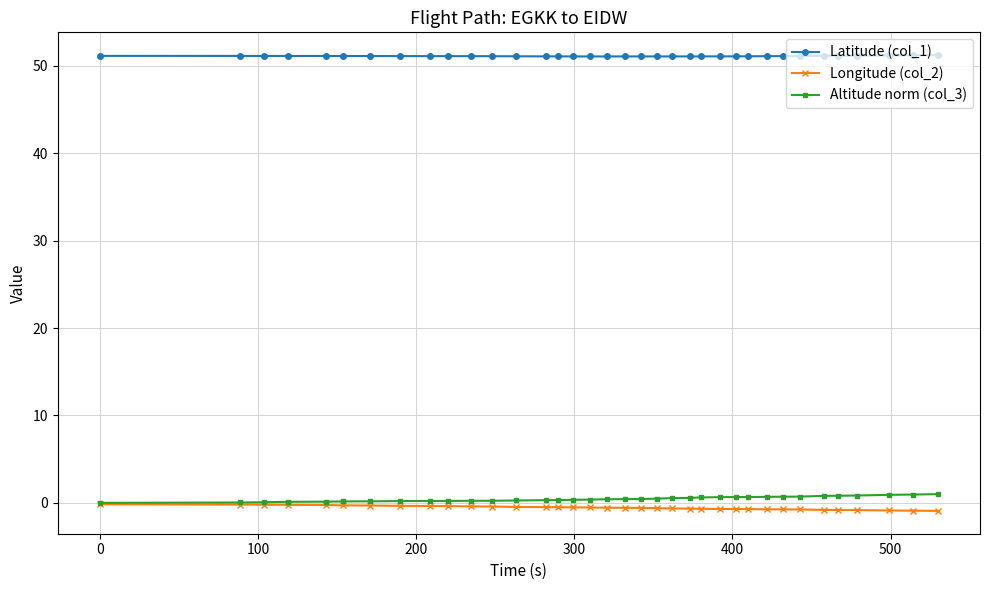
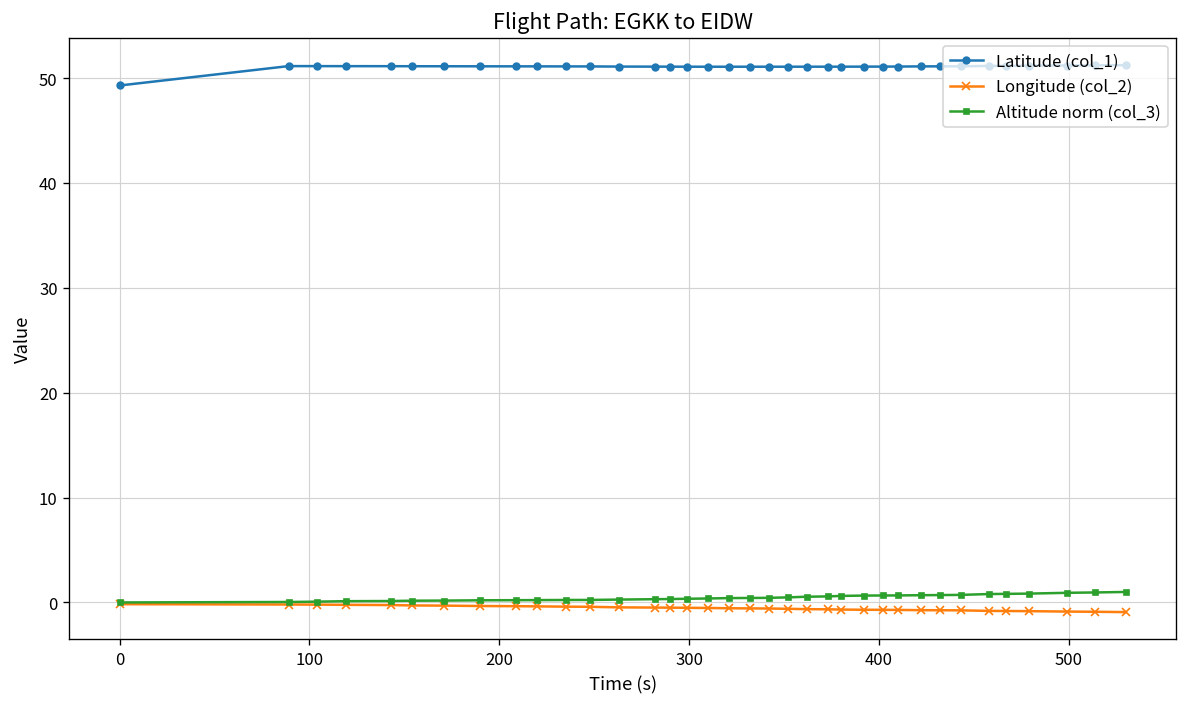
Latitude (col_1), 0: 51 -> 49
